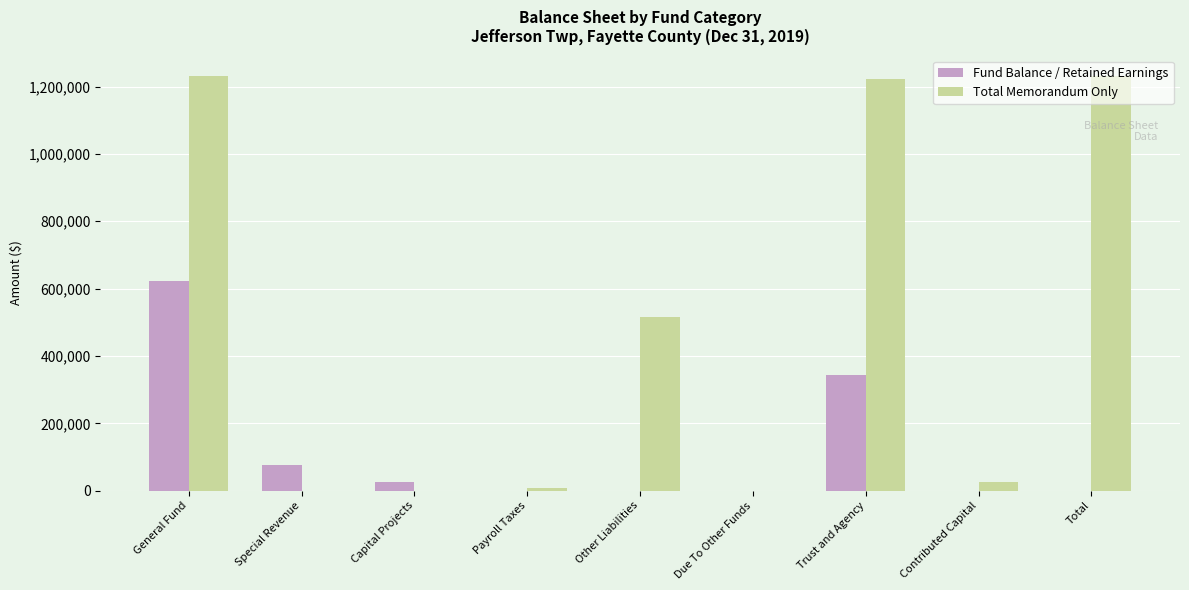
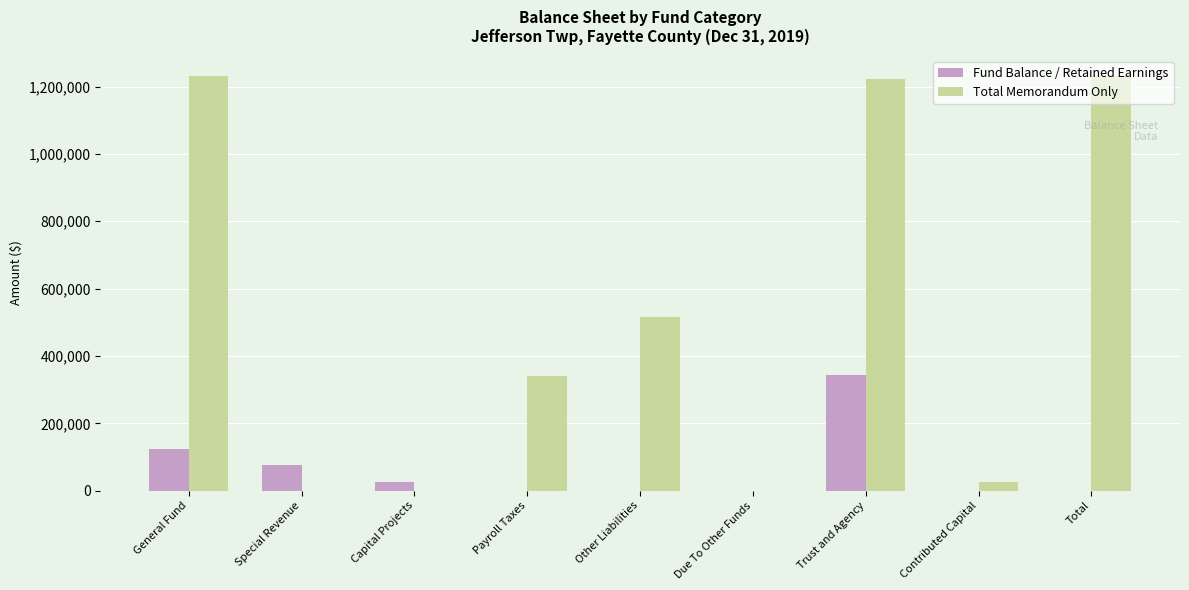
Fund Balance / Retained Earnings, General Fund: 620,000 -> 120,000
Total Memorandum Only, Payroll Taxes: 10,000 -> 340,000
